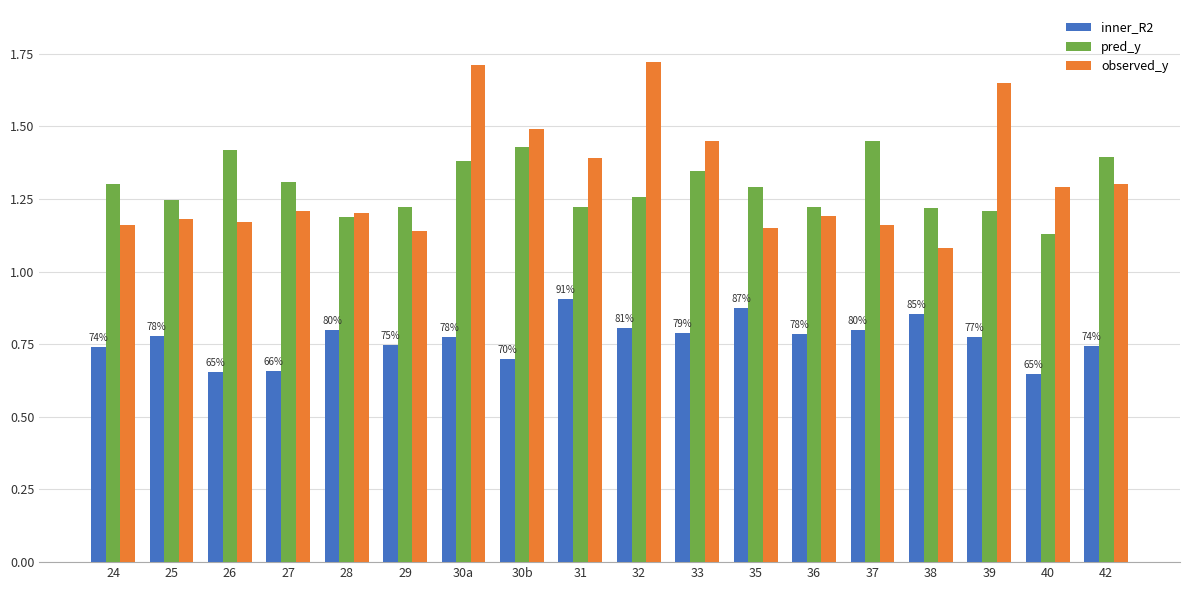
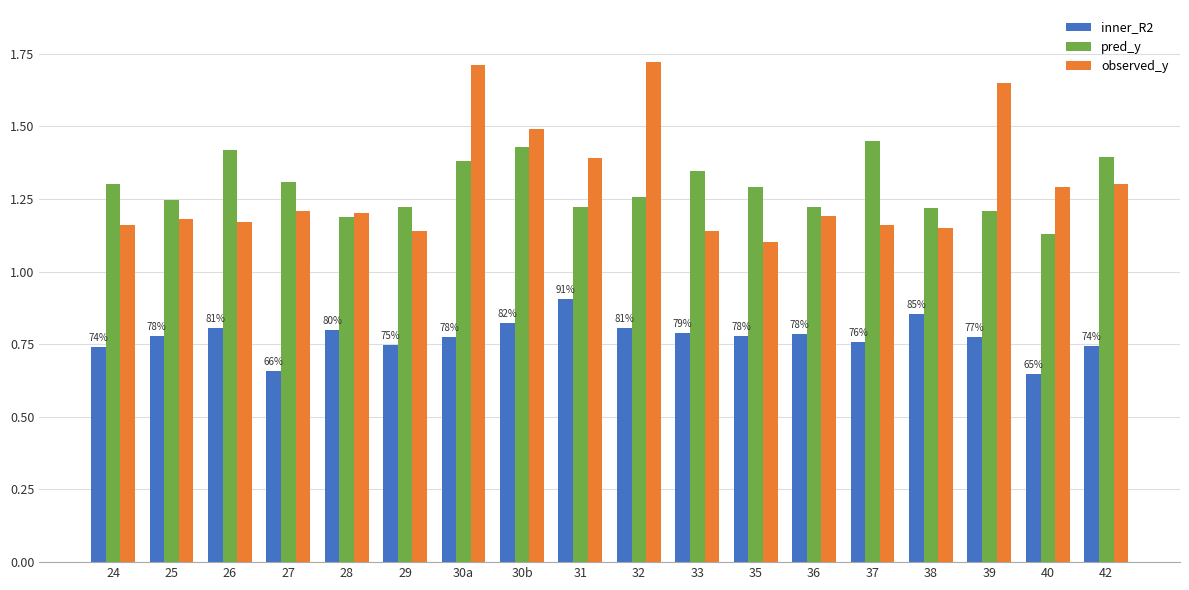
inner_R2, 26: 65% -> 81%
inner_R2, 30b: 70% -> 82%
observed_y, 33: 1.45 -> 1.14
inner_R2, 35: 87% -> 78%
observed_y, 35: 1.15 -> 1.10
inner_R2, 37: 80% -> 76%
observed_y, 38: 1.08 -> 1.15
